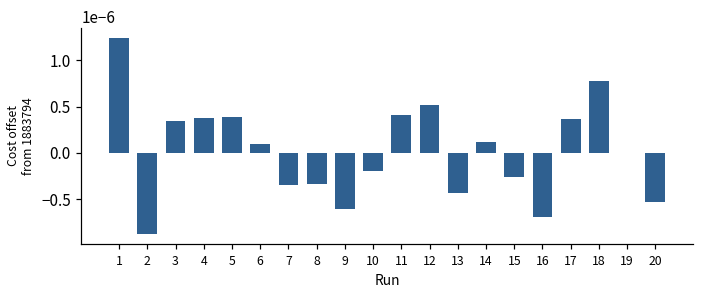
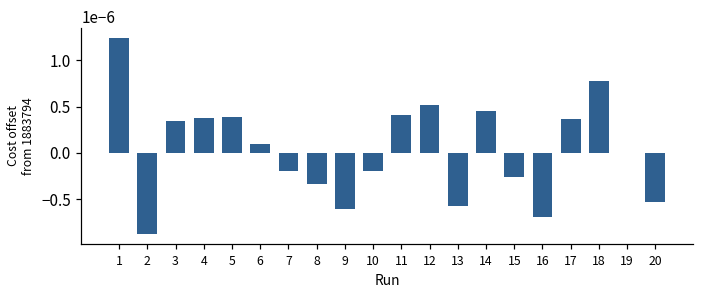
7: -0.0000003 -> -0.0000002
13: -0.0000004 -> -0.0000006
14: 0.0000001 -> 0.0000005
